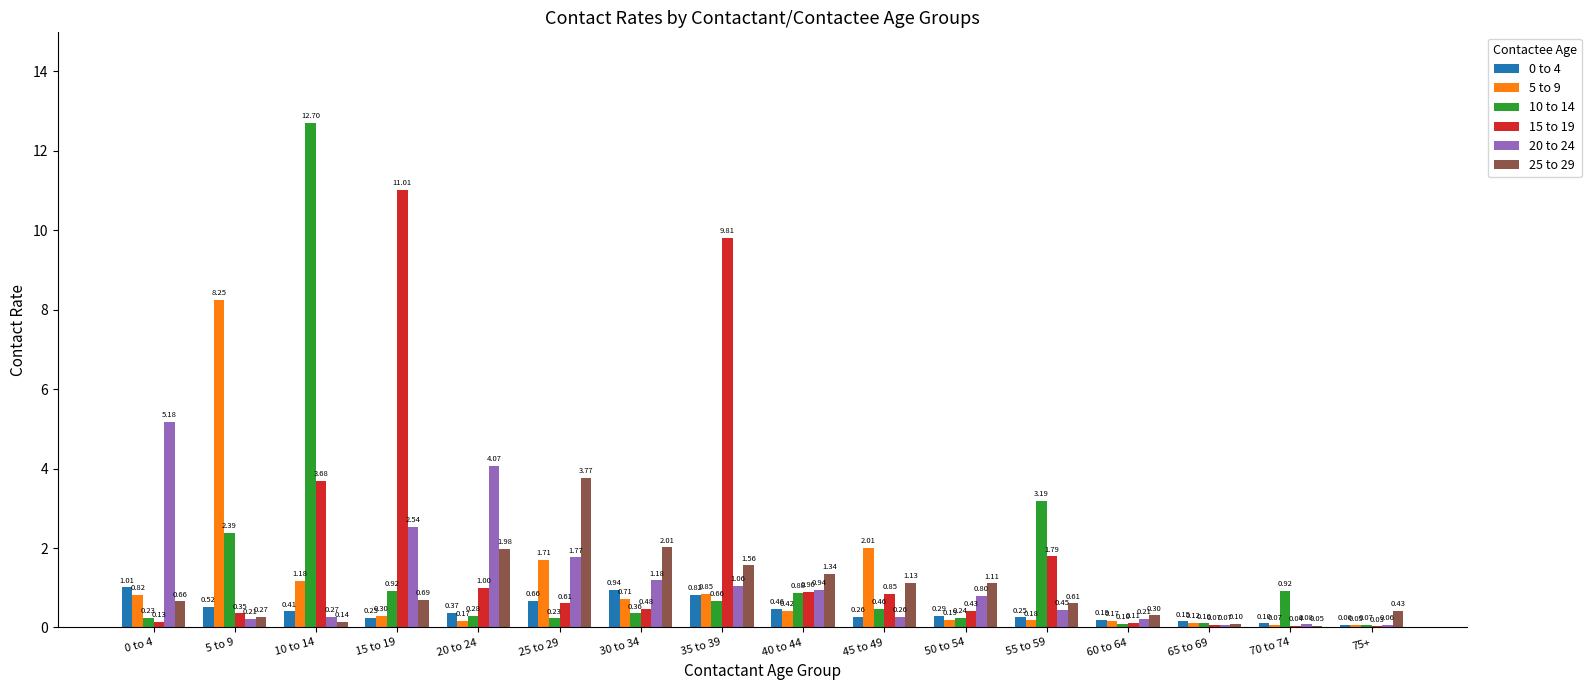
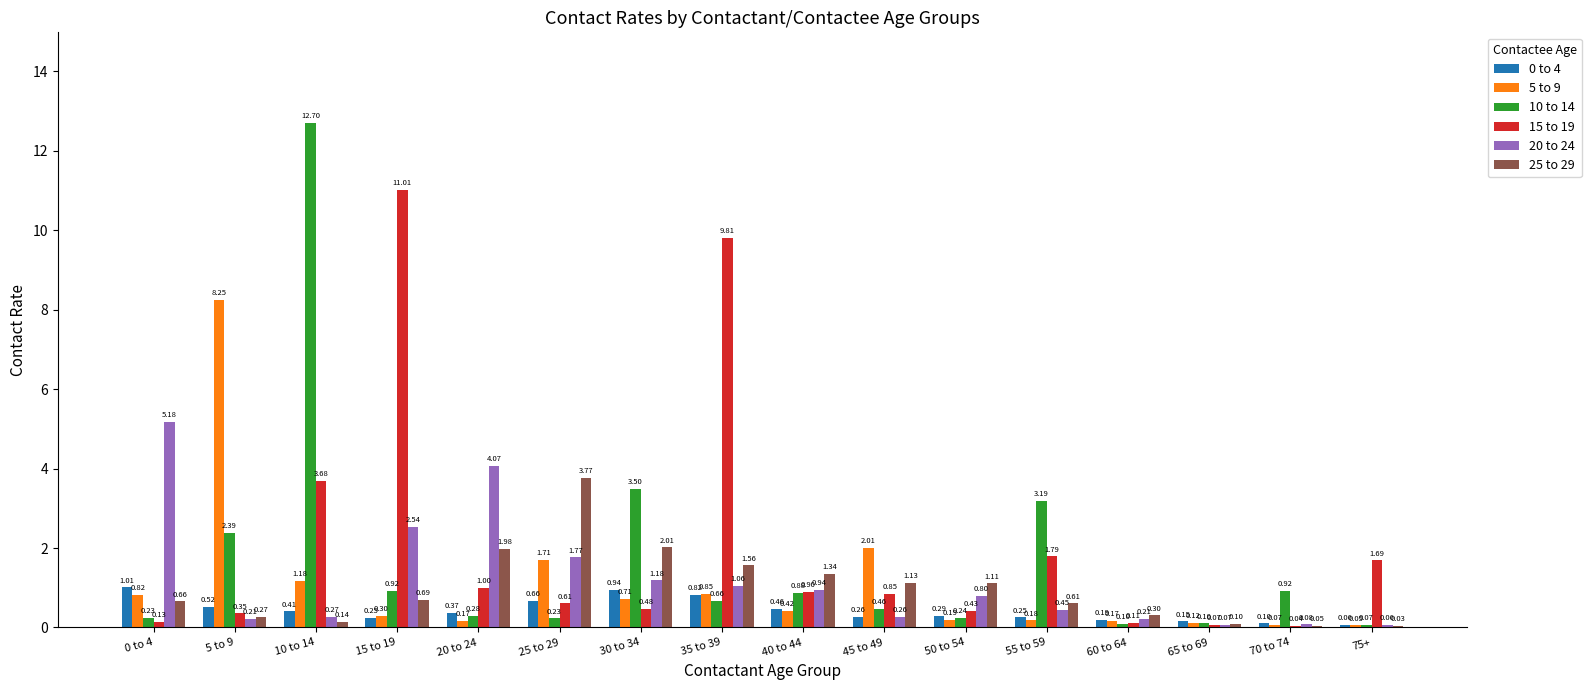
10 to 14, 30 to 34: 0.36 -> 3.50
15 to 19, 75+: 0.03 -> 1.69
25 to 29, 75+: 0.43 -> 0.03
